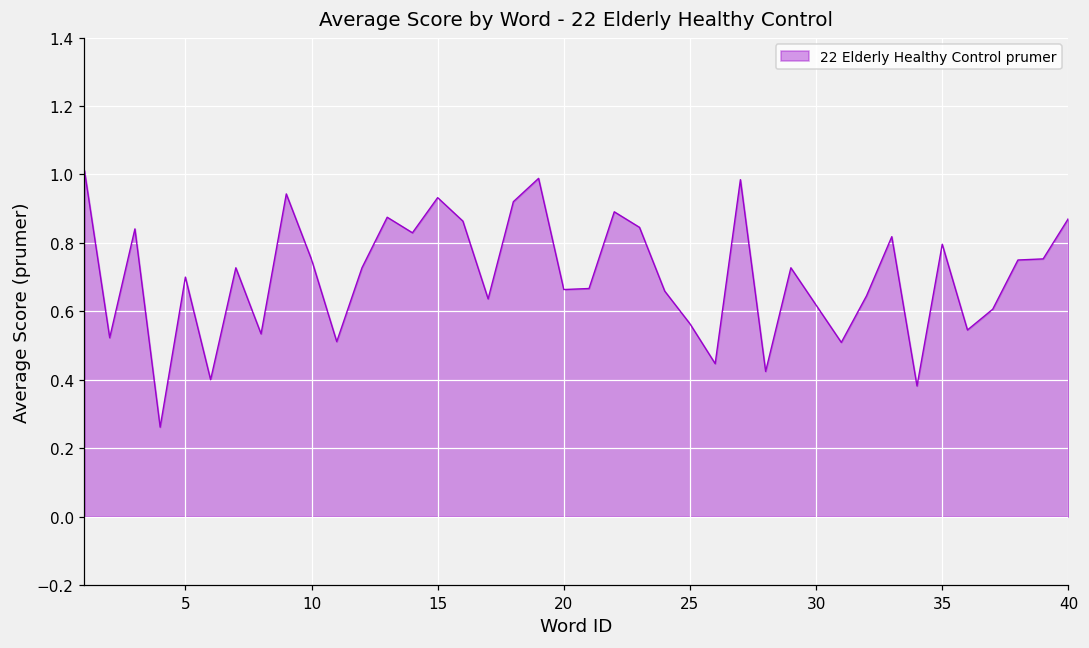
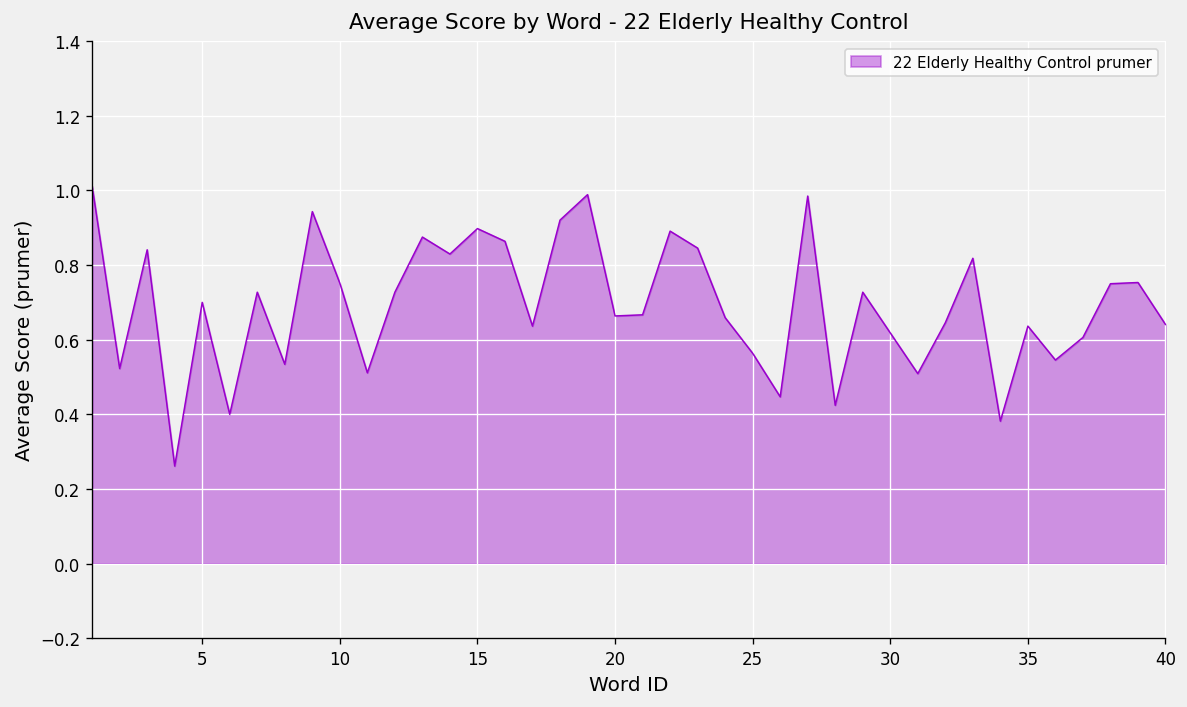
15: 0.93 -> 0.90
35: 0.80 -> 0.64
40: 0.87 -> 0.64
